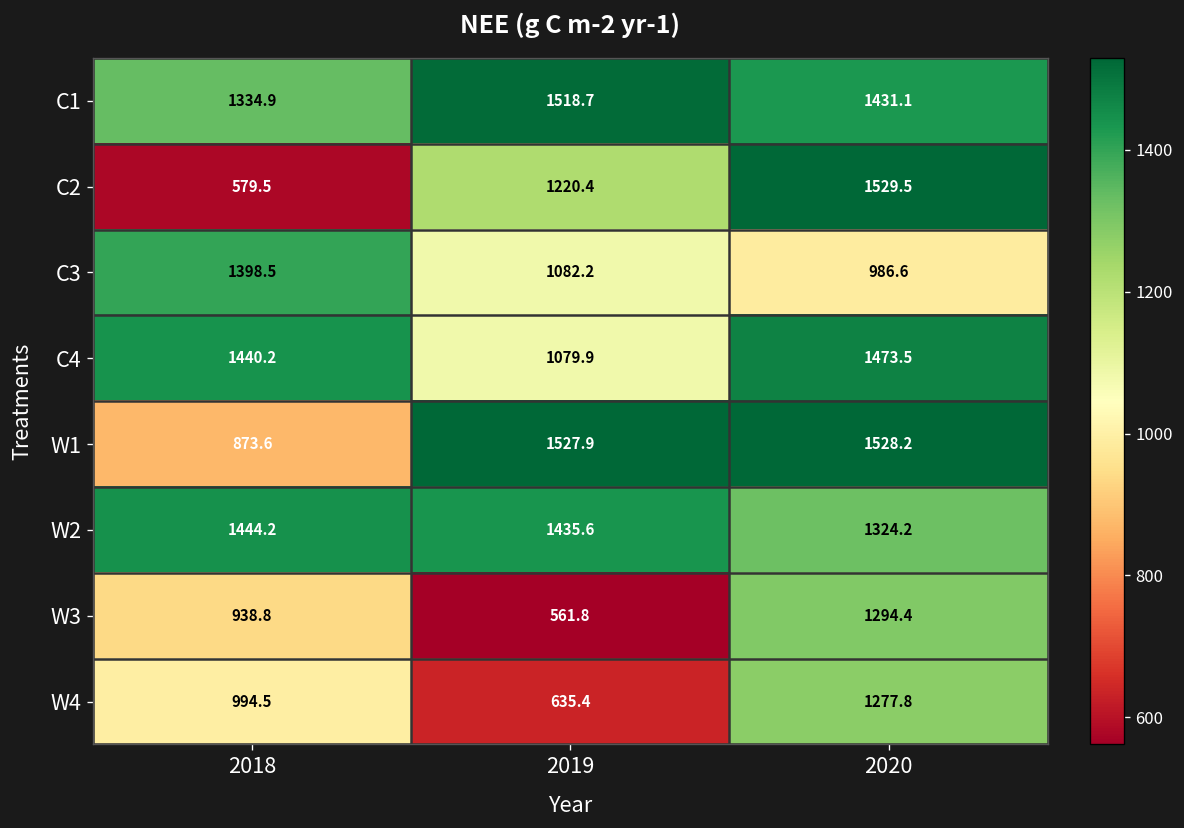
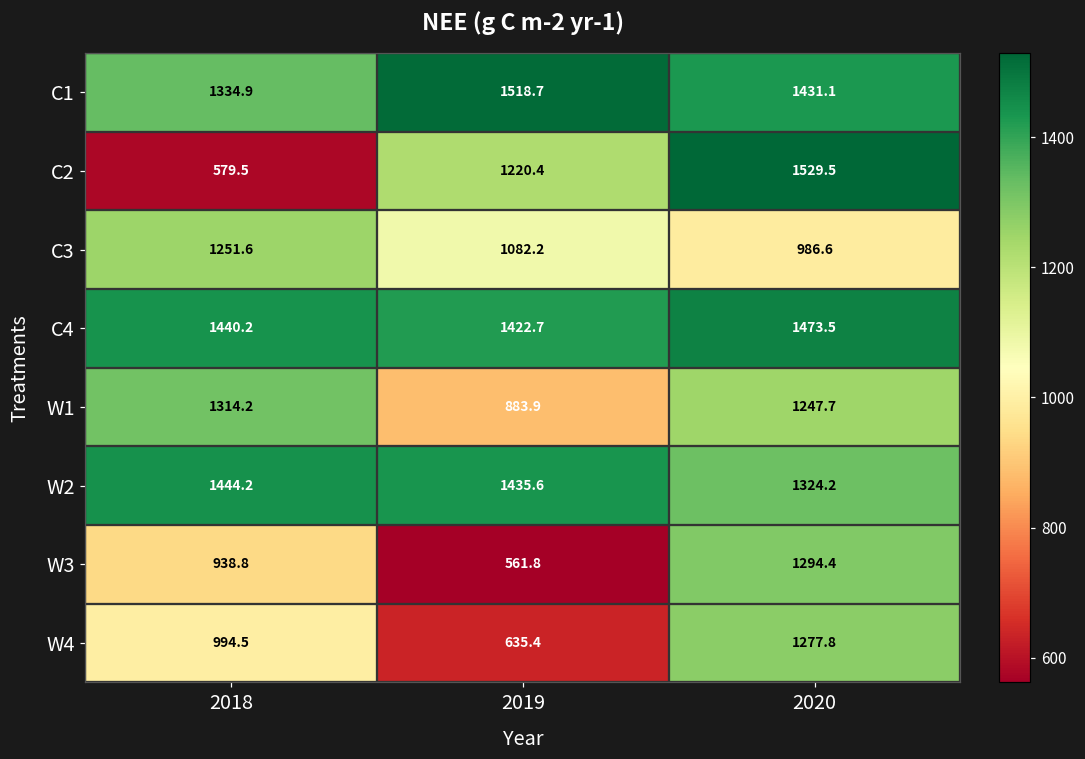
C3, 2018: 1398.5 -> 1251.6
C4, 2019: 1079.9 -> 1422.7
W1, 2018: 873.6 -> 1314.2
W1, 2019: 1527.9 -> 883.9
W1, 2020: 1528.2 -> 1247.7
